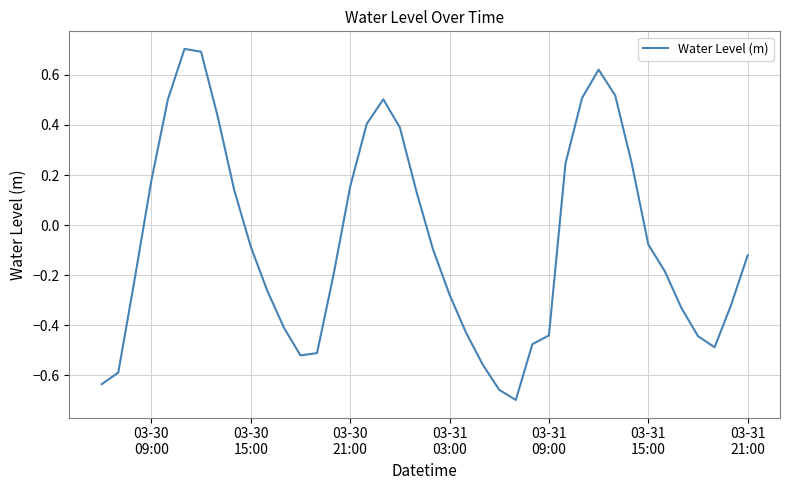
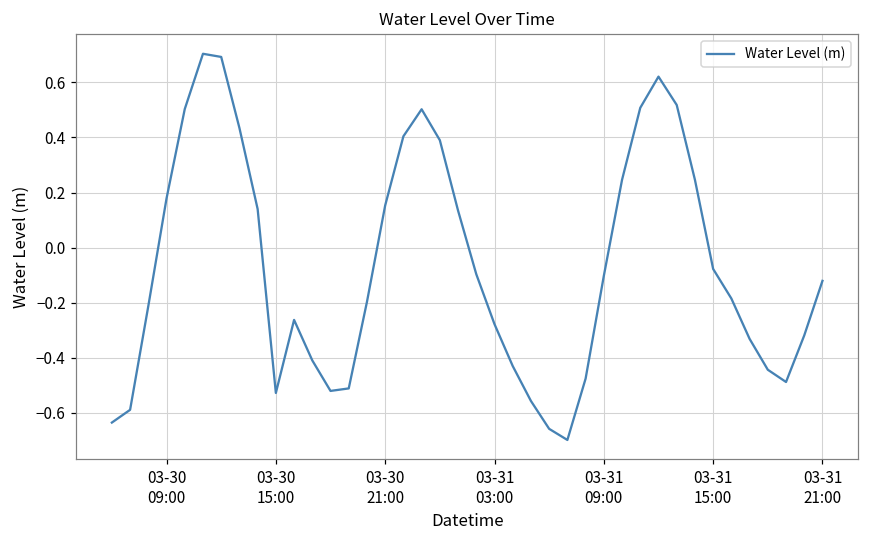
03-30 15:00: -0.09 -> -0.53
03-31 09:00: -0.44 -> -0.10
